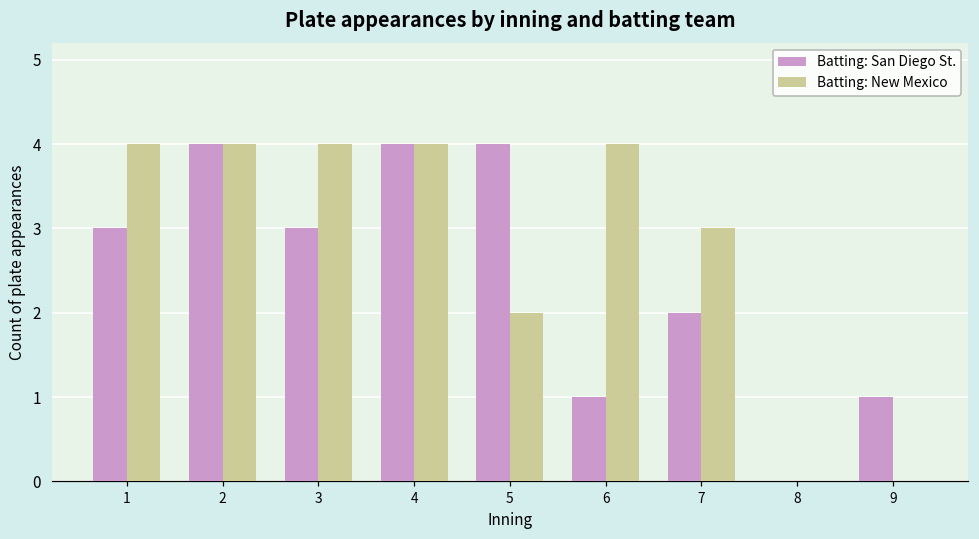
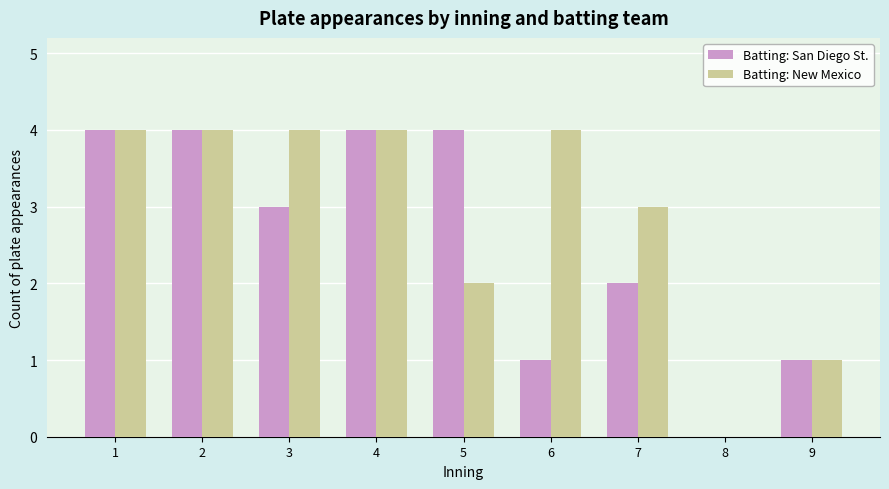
Batting: San Diego St., 1: 3 -> 4
Batting: New Mexico, 9: 0 -> 1
